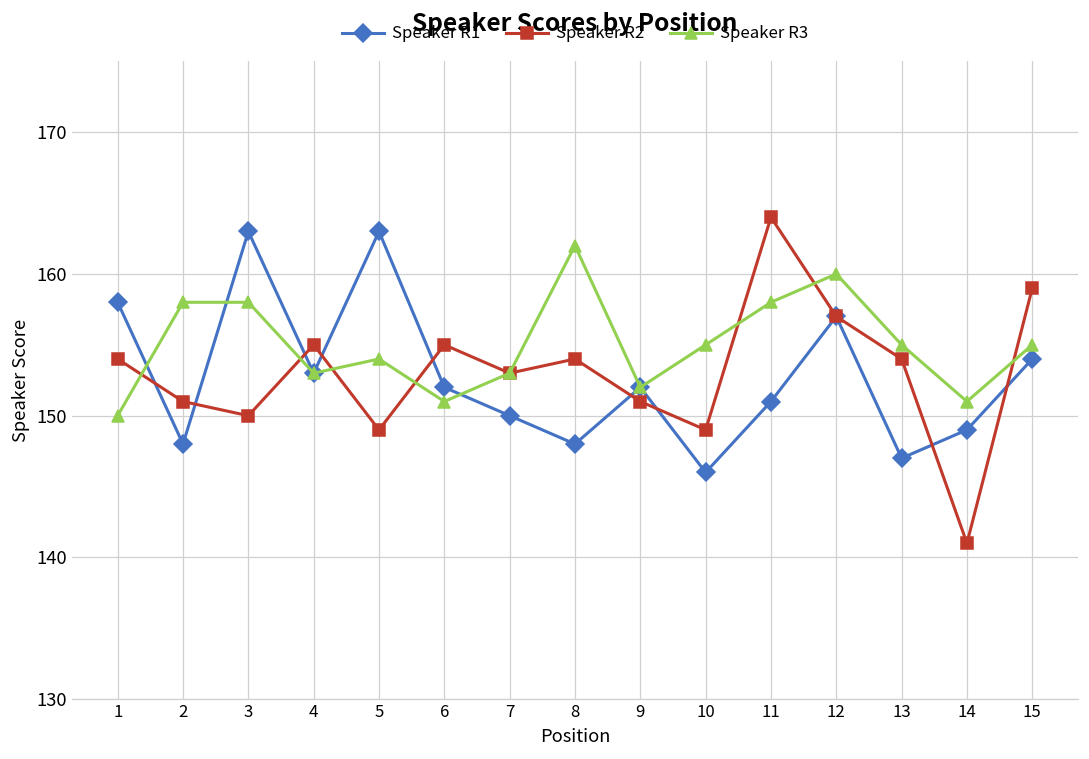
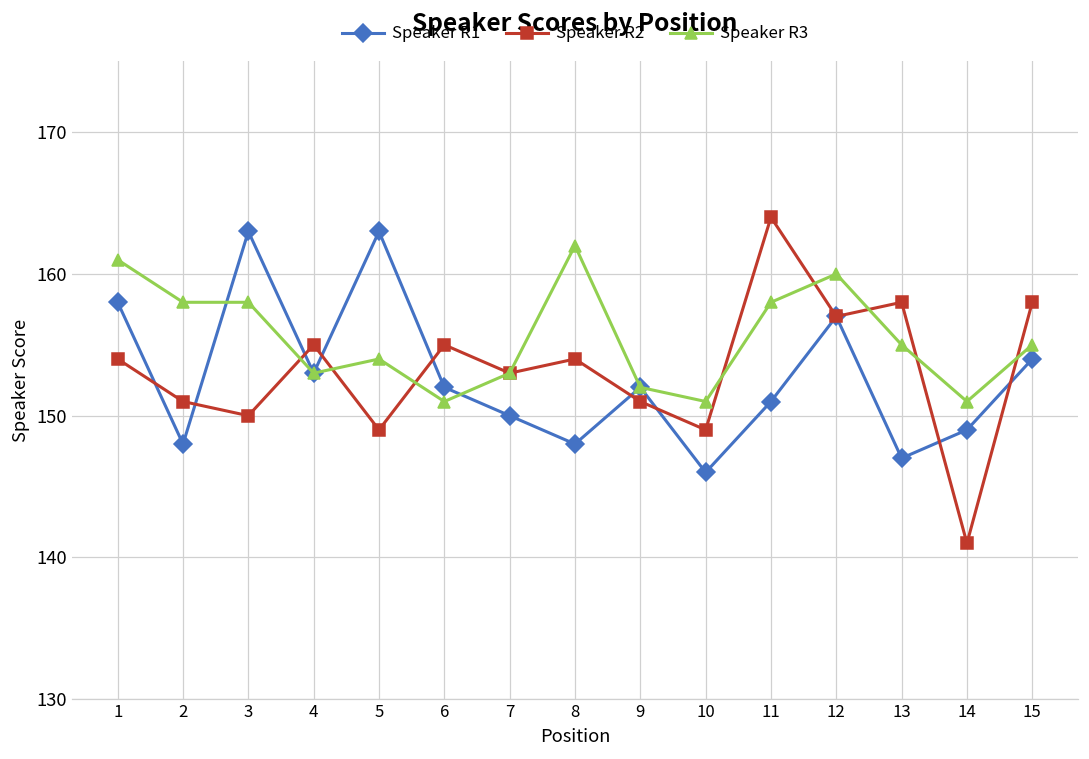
Speaker R3, 1: 150 -> 161
Speaker R3, 10: 155 -> 151
Speaker R2, 13: 154 -> 158
Speaker R2, 15: 159 -> 158
